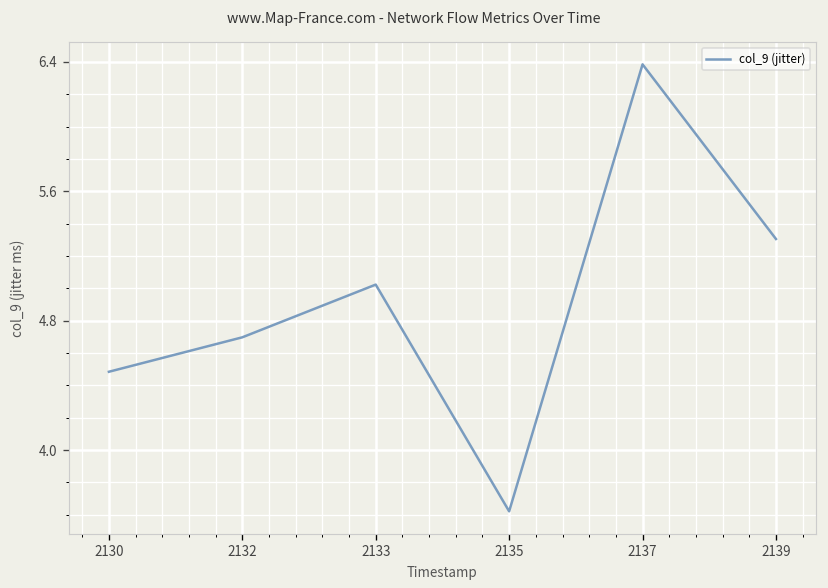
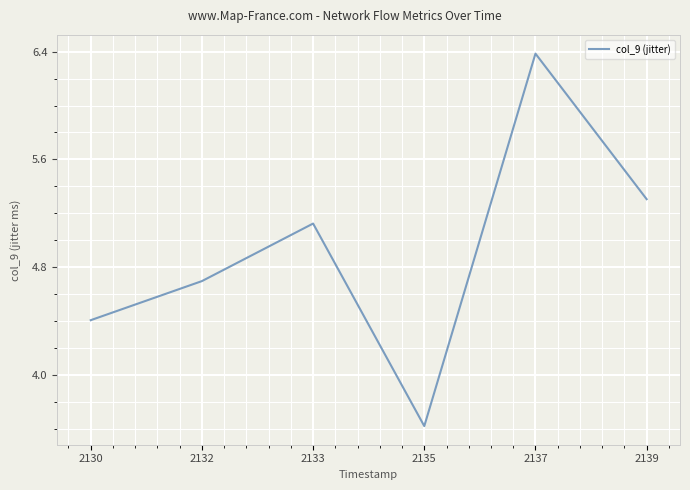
2130: 4.48 -> 4.41
2133: 5.02 -> 5.12
